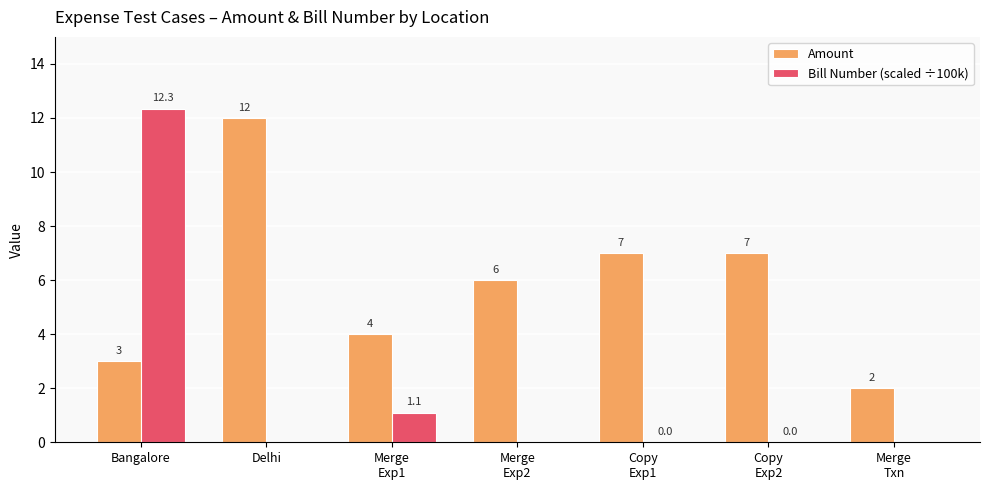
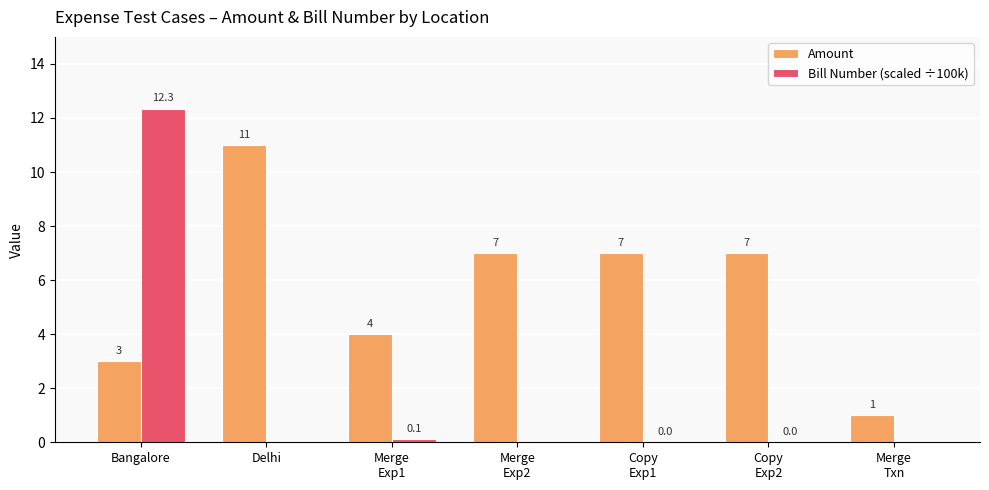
Amount, Delhi: 12 -> 11
Bill Number (scaled ÷100k), Merge Exp1: 1.1 -> 0.1
Amount, Merge Exp2: 6 -> 7
Amount, Merge Txn: 2 -> 1
